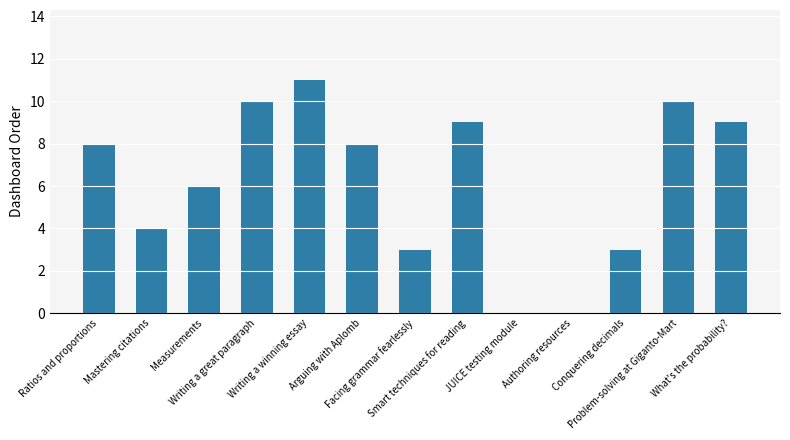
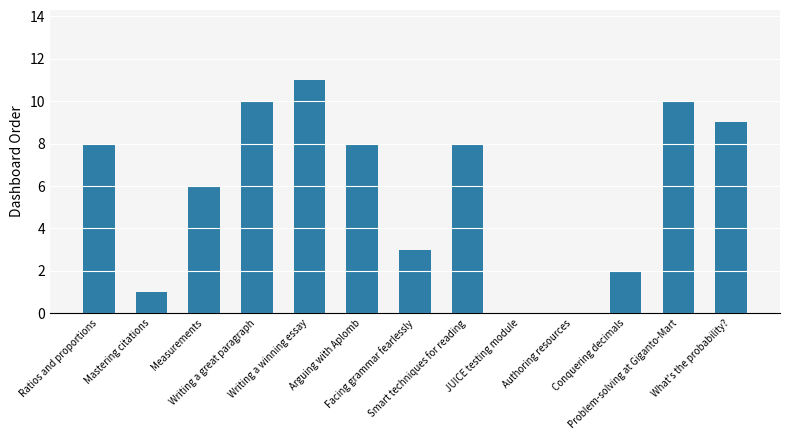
Mastering citations: 4 -> 1
Smart techniques for reading: 9 -> 8
Conquering decimals: 3 -> 2
